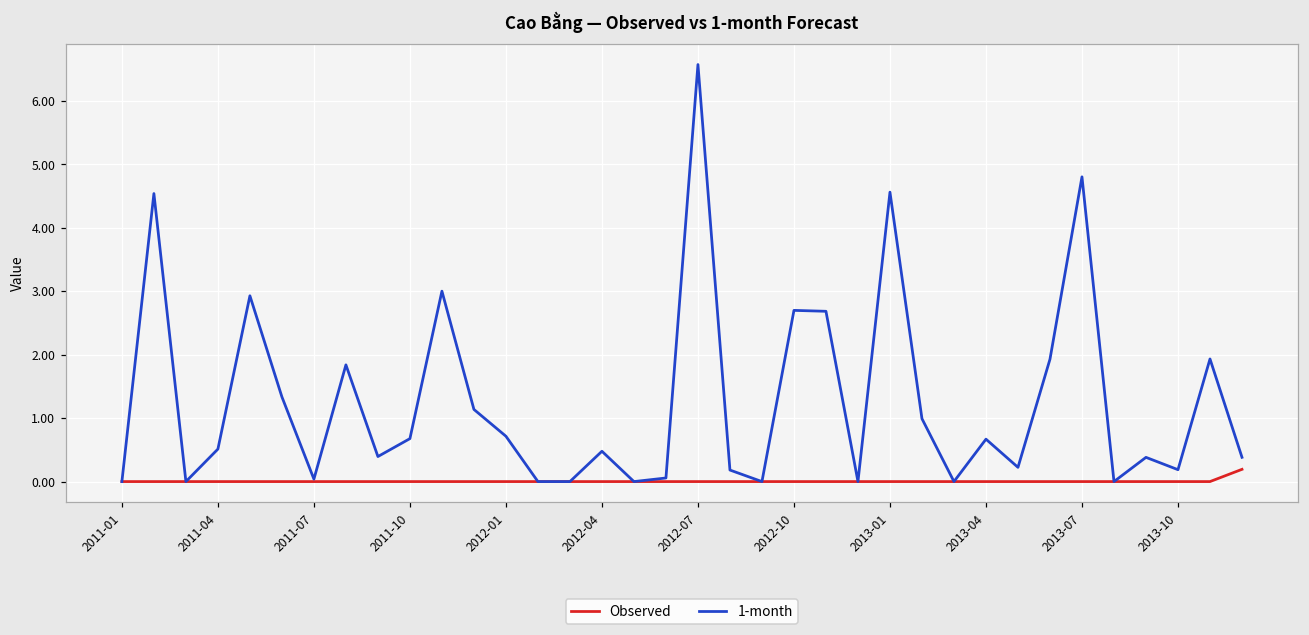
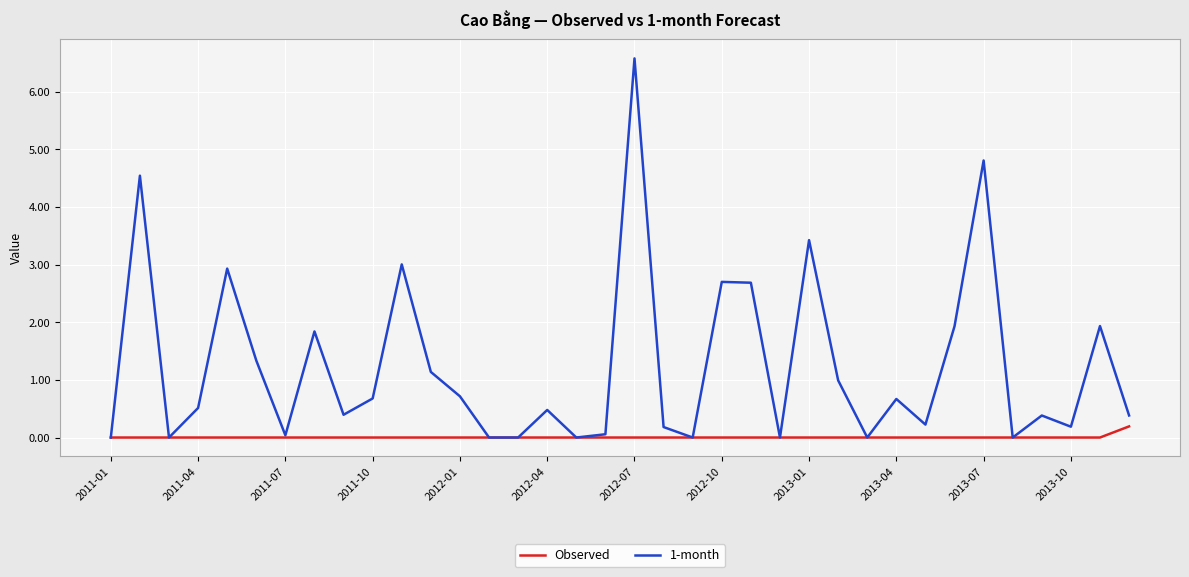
1-month, 2013-01: 4.6 -> 3.4
